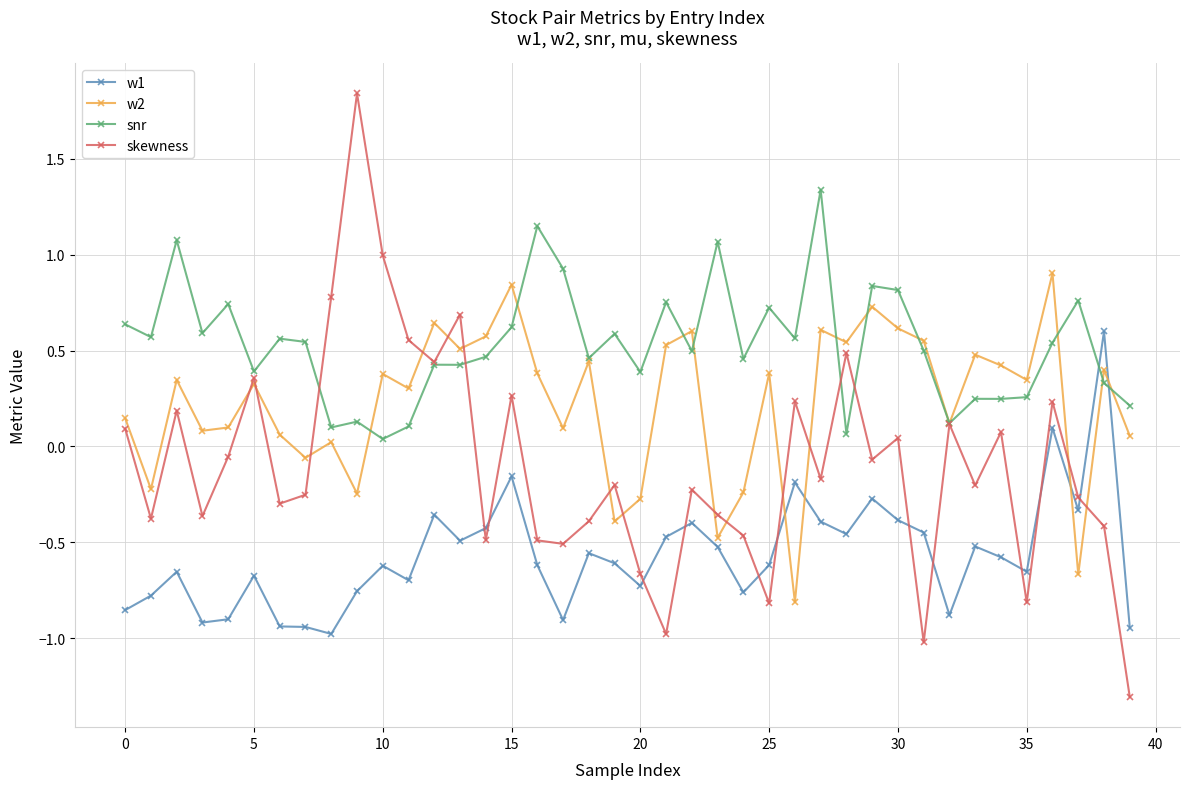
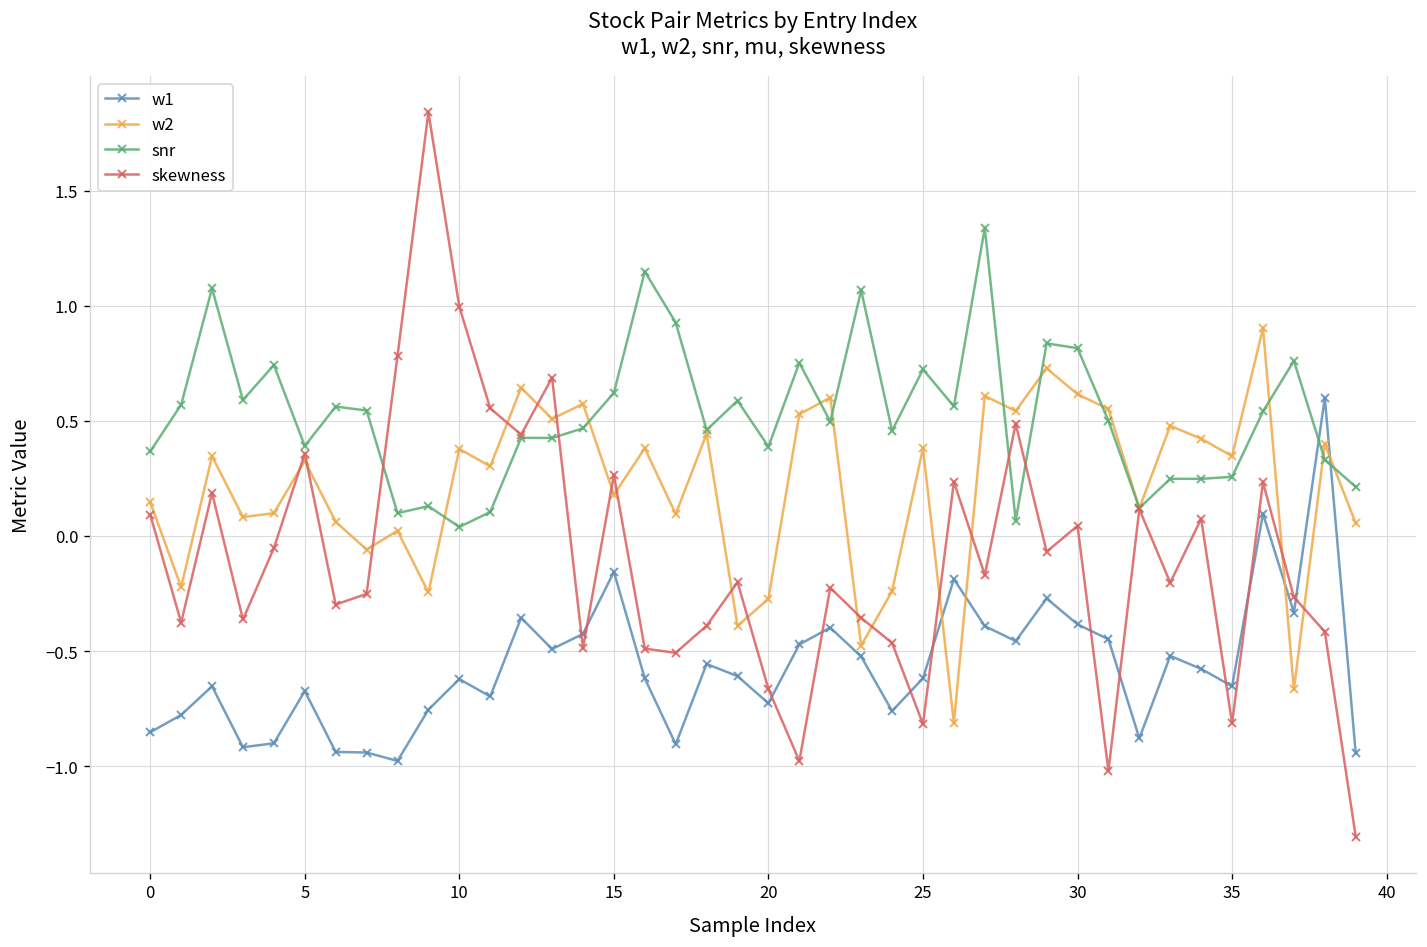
snr, 0: 0.64 -> 0.37
w2, 15: 0.84 -> 0.18
